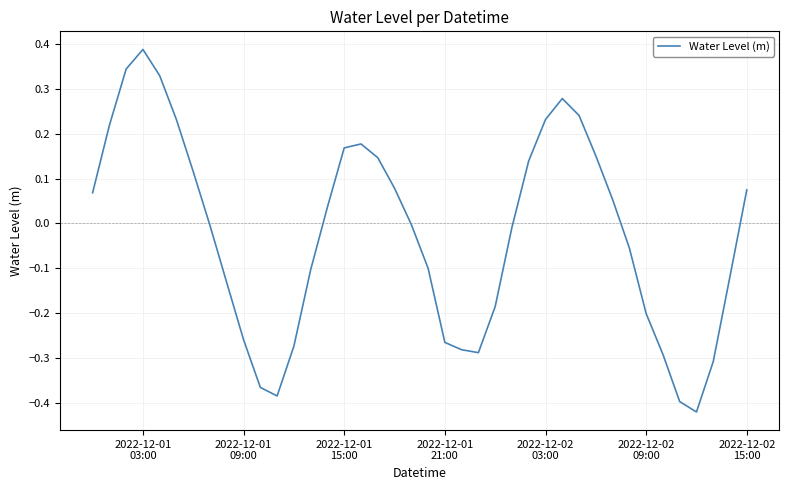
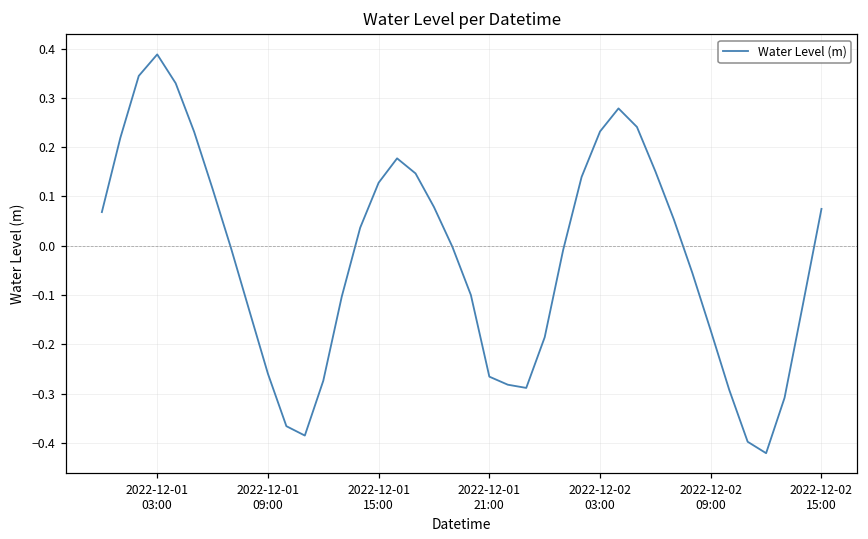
2022-12-01 15:00: 0.17 -> 0.13
2022-12-02 09:00: -0.20 -> -0.17
